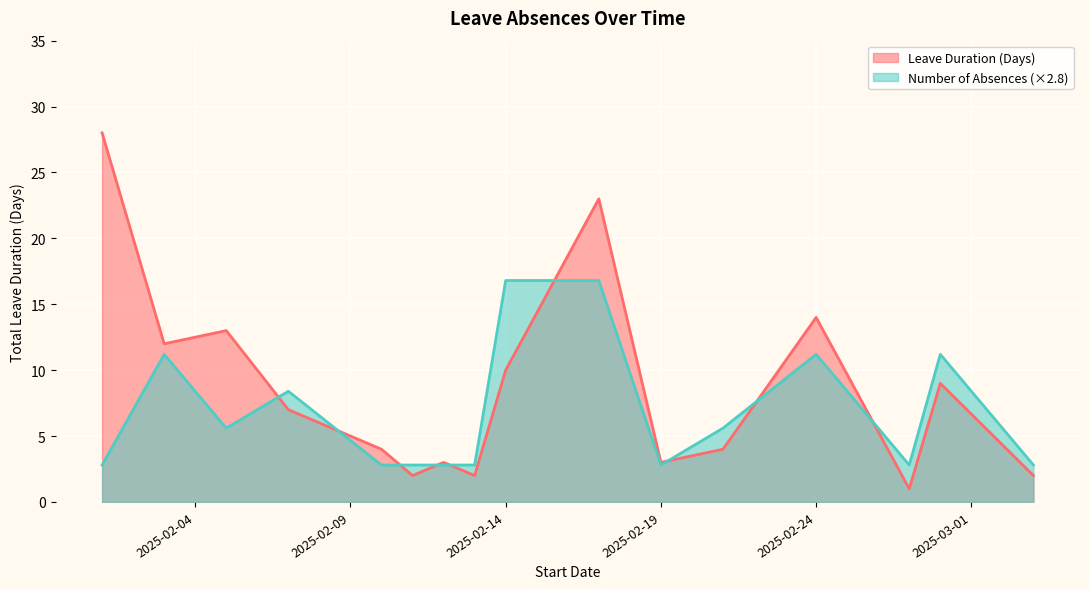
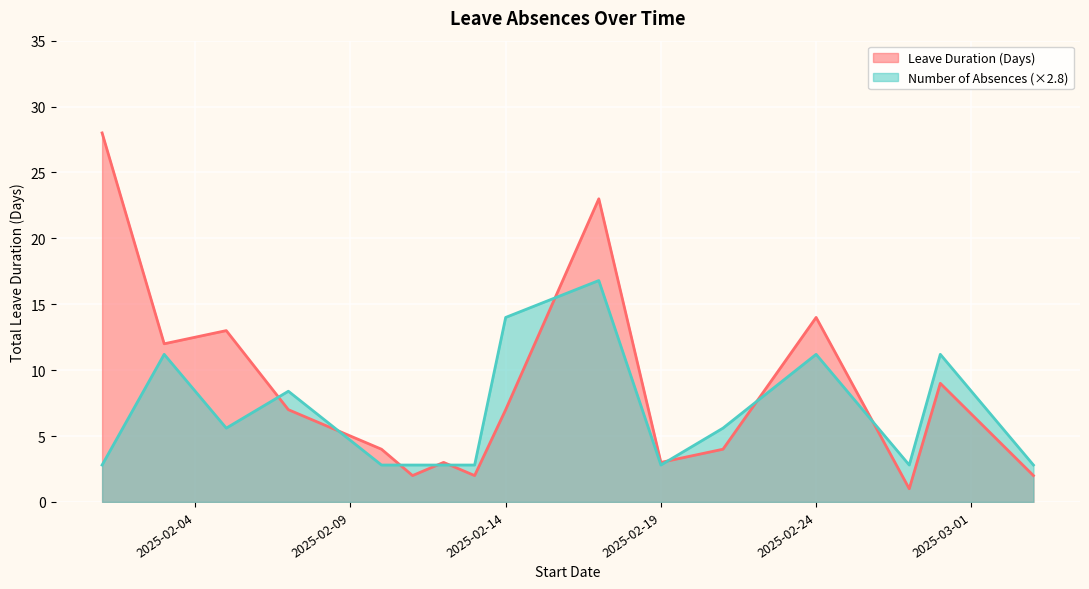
Leave Duration (Days), 2025-02-14: 10 -> 7
Number of Absences (×2.8), 2025-02-14: 16.8 -> 14.0
